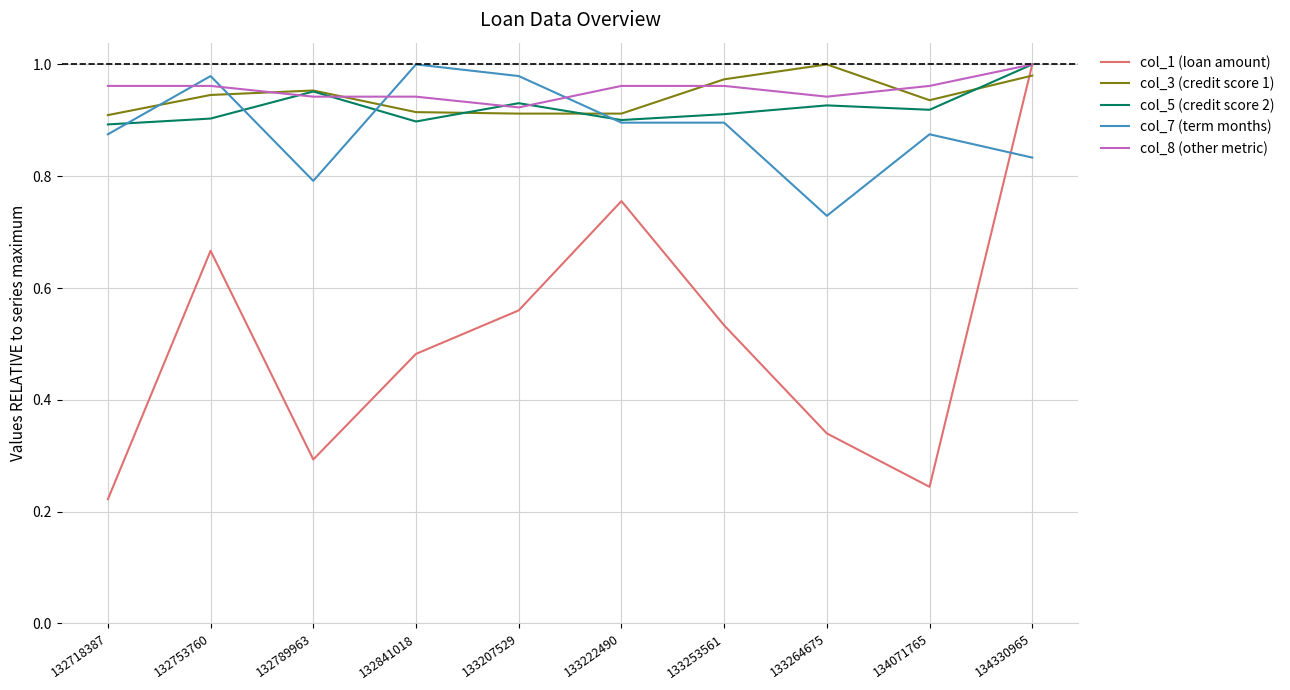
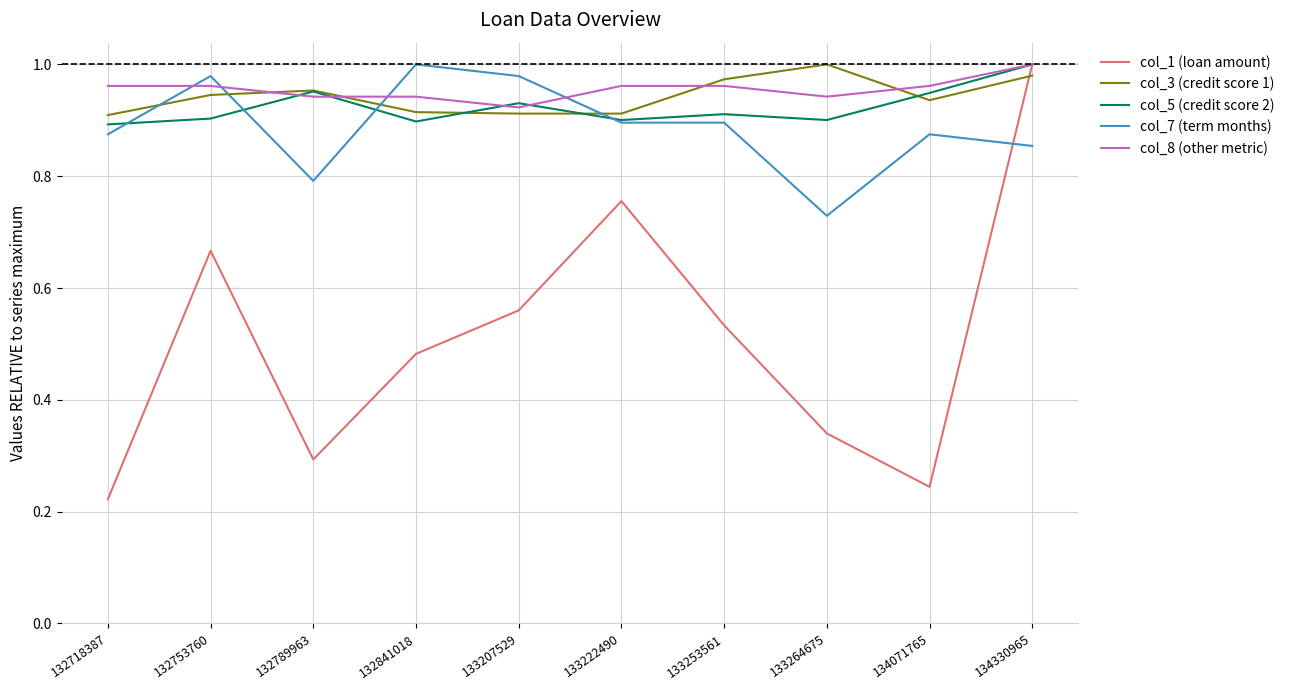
col_5 (credit score 2), 133264675: 0.93 -> 0.90
col_5 (credit score 2), 134071765: 0.92 -> 0.95
col_7 (term months), 134330965: 0.83 -> 0.85
